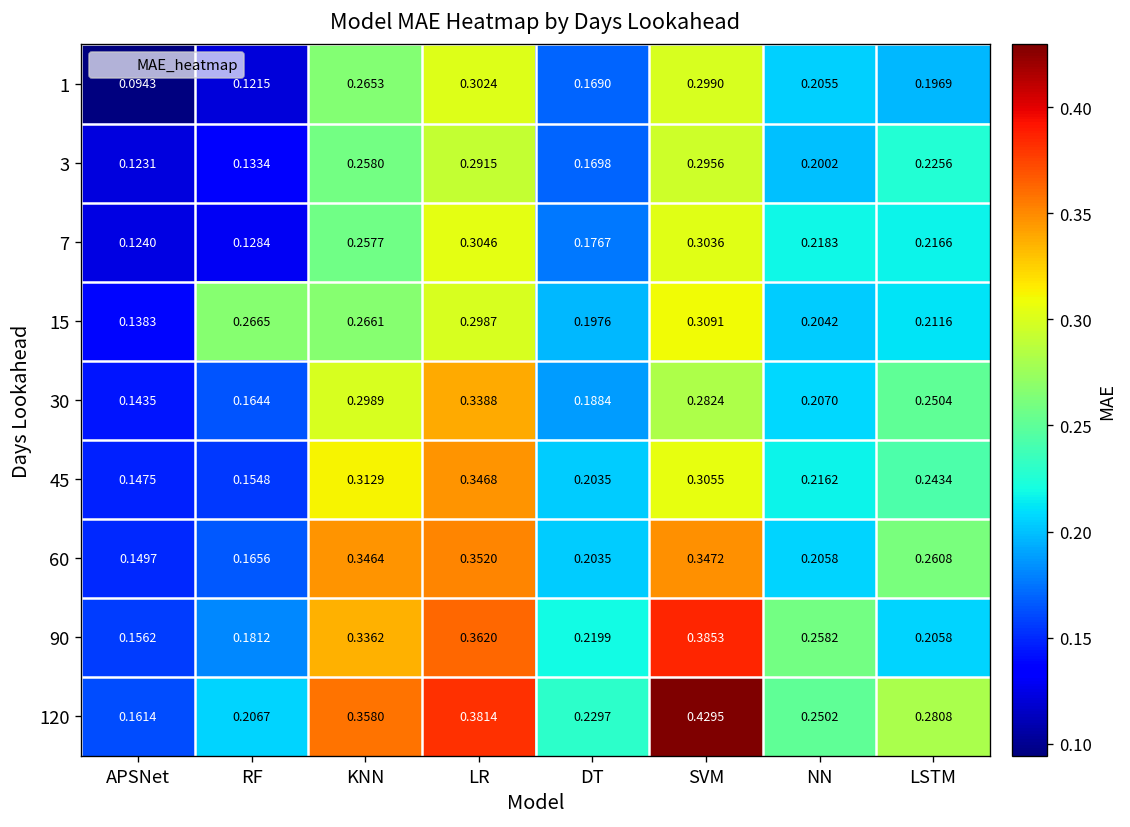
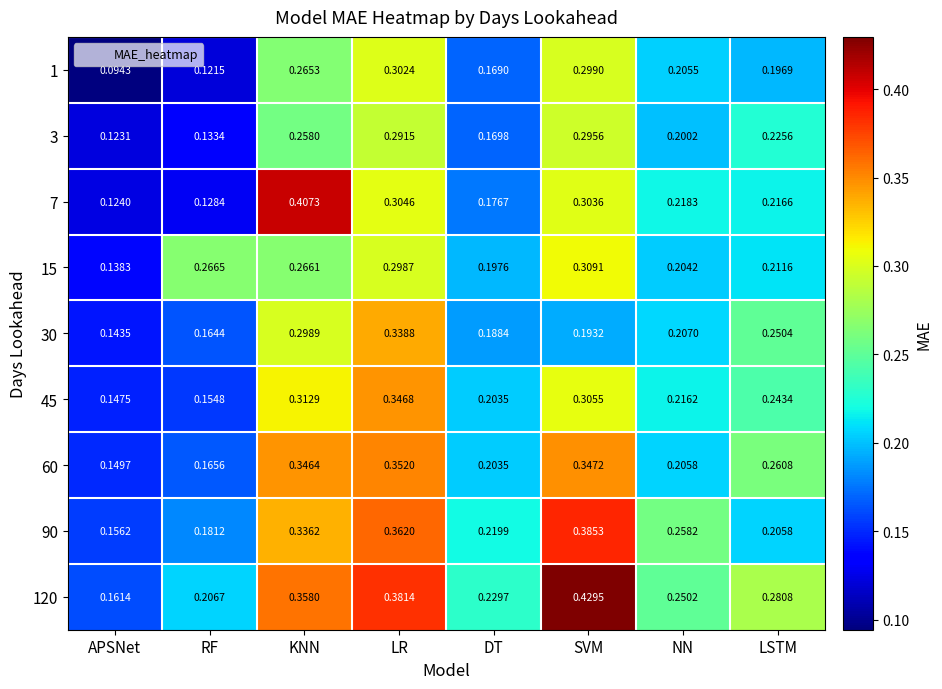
7, KNN: 0.2577 -> 0.4073
30, SVM: 0.2824 -> 0.1932
